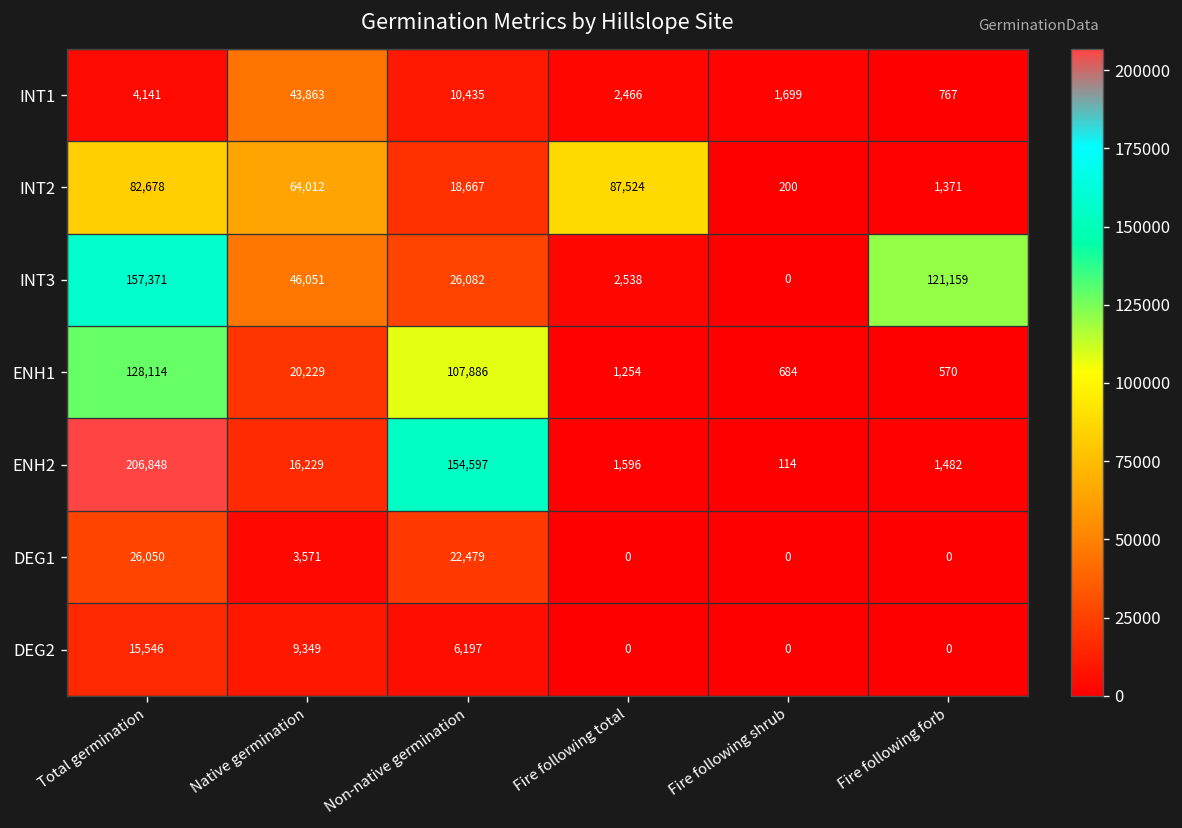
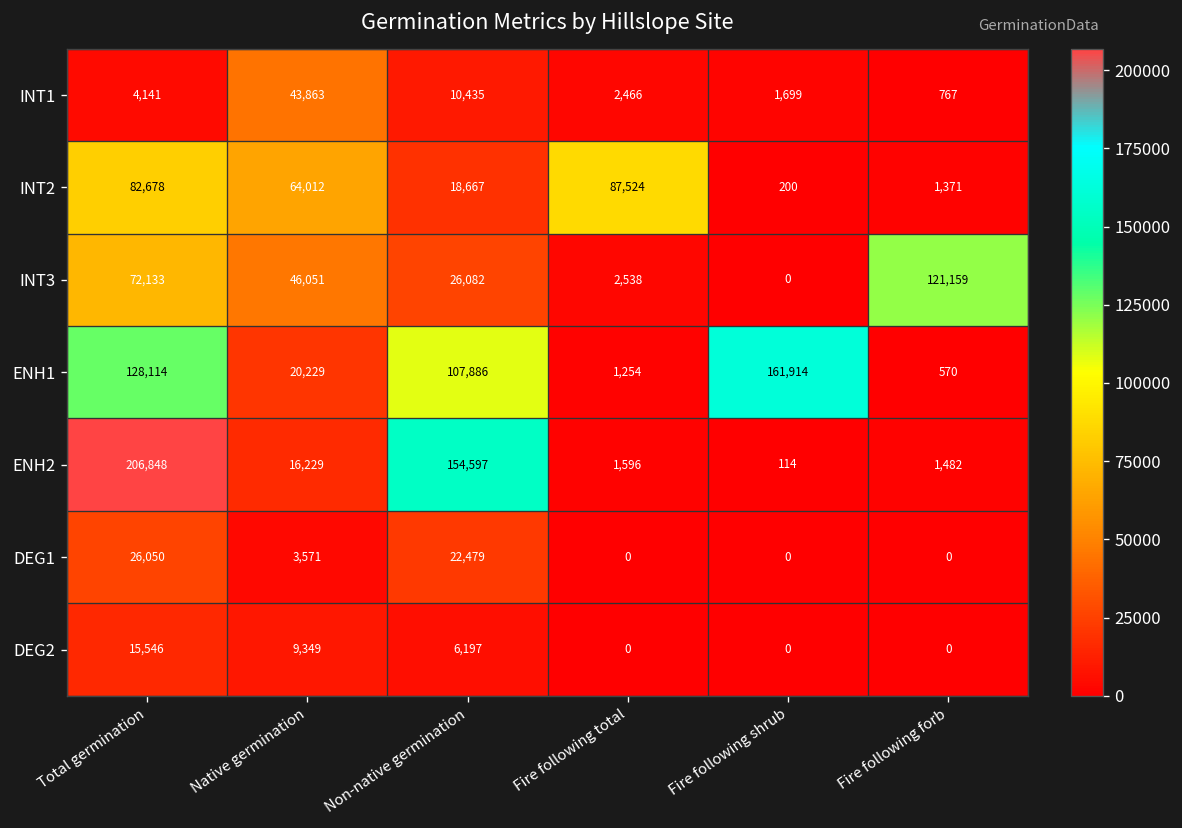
INT3, Total germination: 157,371 -> 72,133
ENH1, Fire following shrub: 684 -> 161,914
